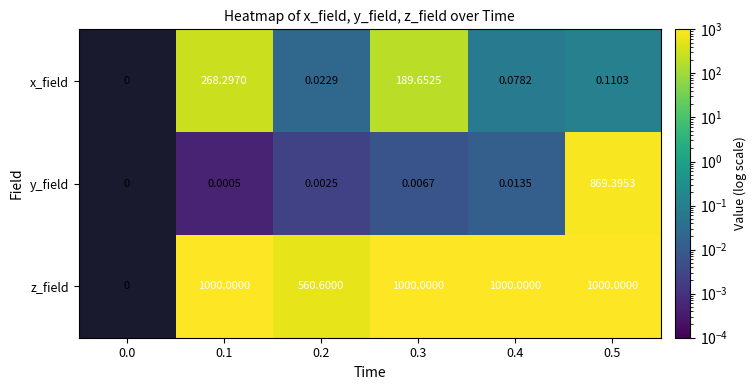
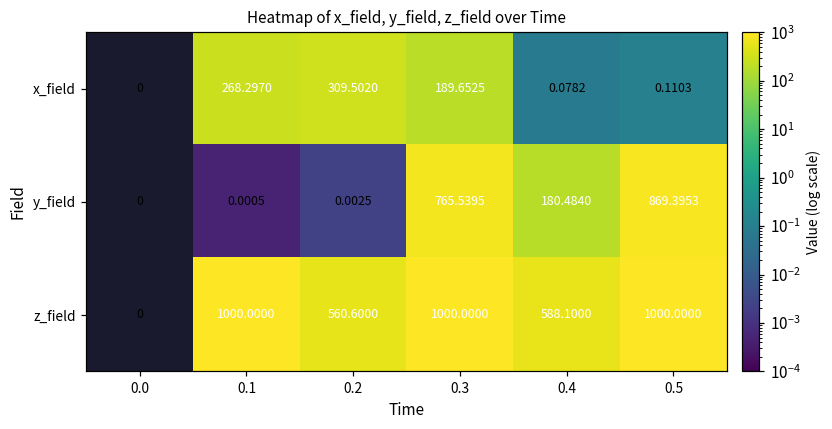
x_field, 0.2: 0.0229 -> 309.5020
y_field, 0.3: 0.0067 -> 765.5395
y_field, 0.4: 0.0135 -> 180.4840
z_field, 0.4: 1000.0000 -> 588.1000
